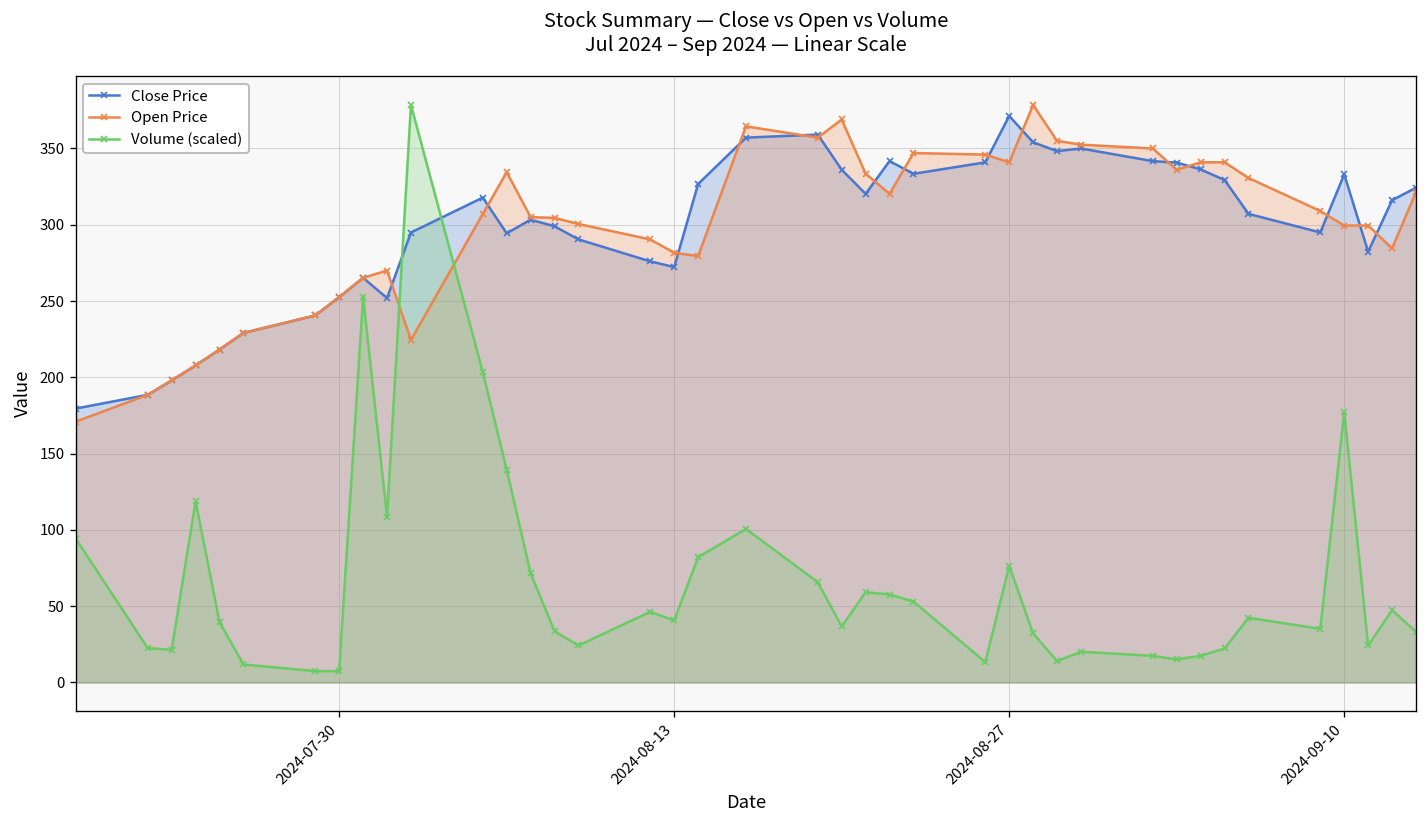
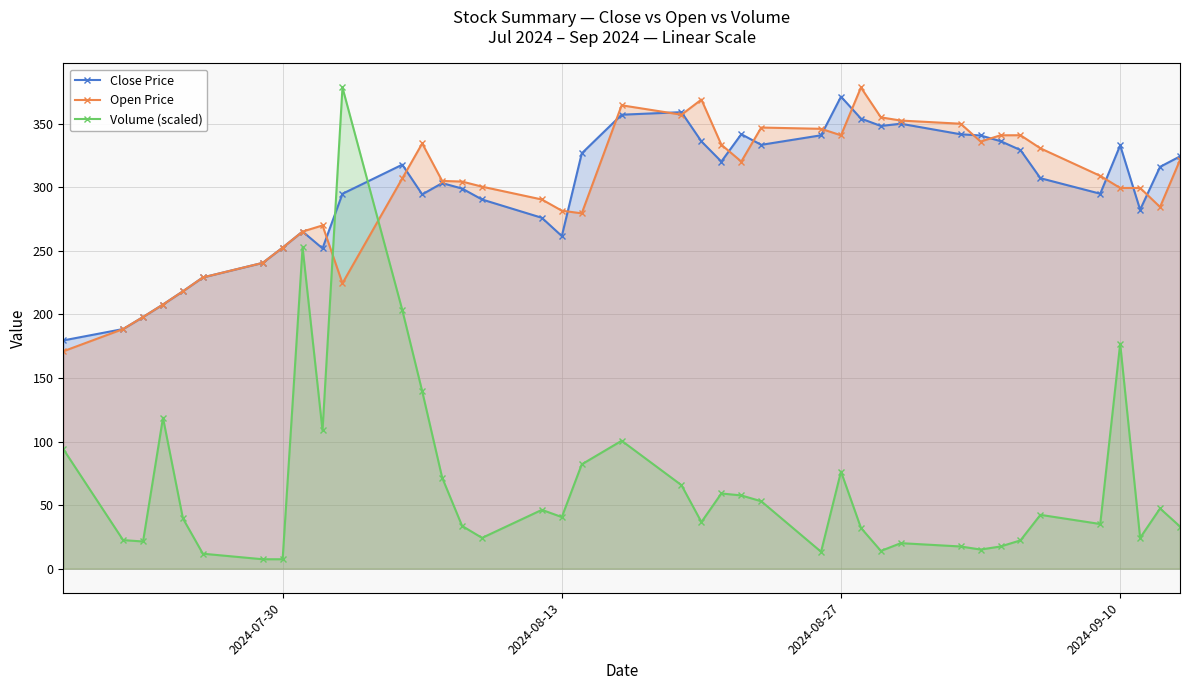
Close Price, 2024-08-13: 272 -> 262
